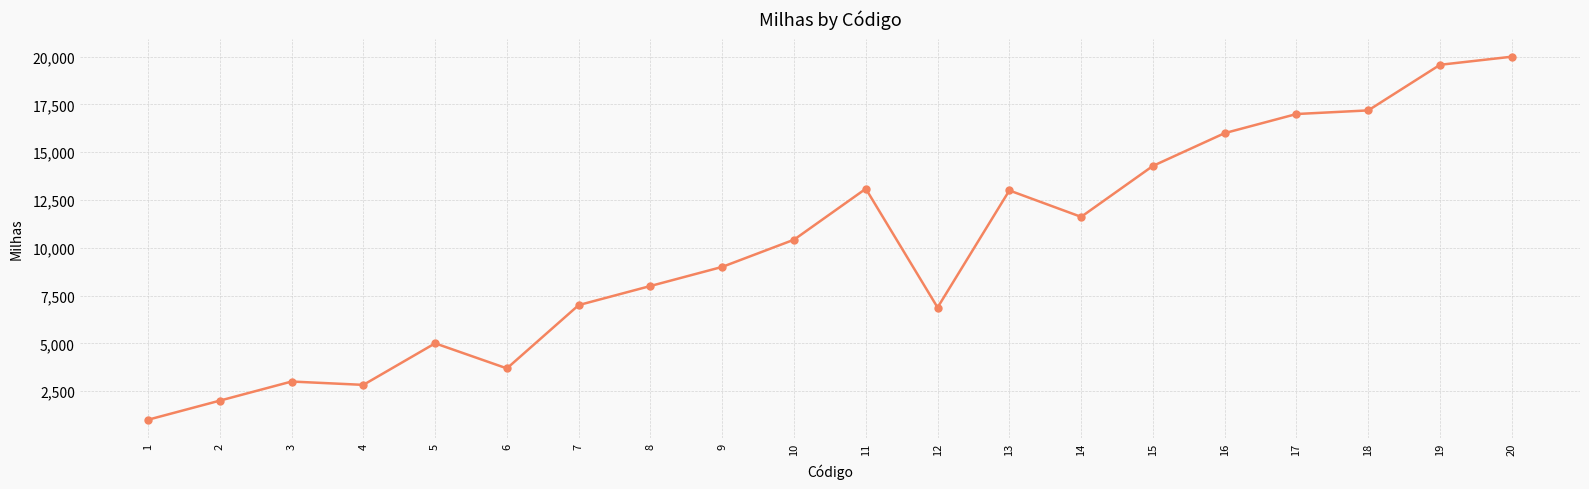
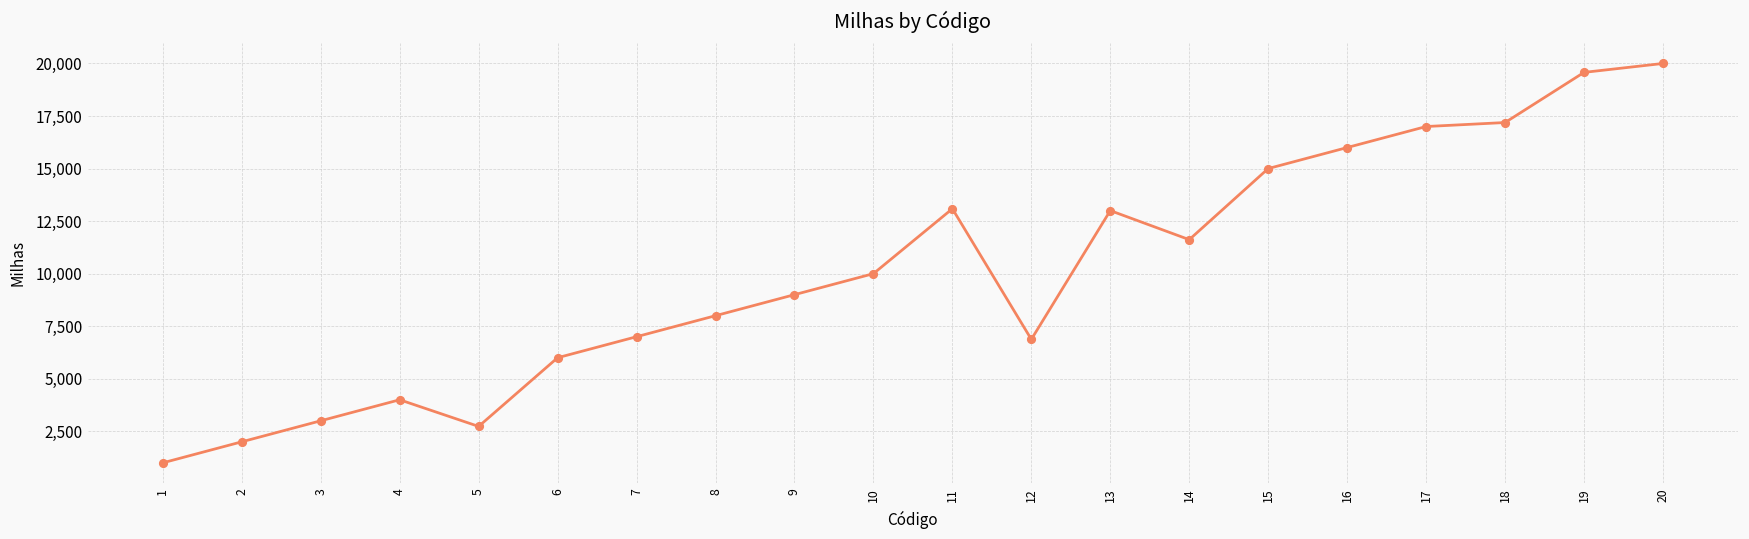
4: 2,800 -> 4,000
5: 5,000 -> 2,700
6: 3,700 -> 6,000
10: 10,400 -> 10,000
15: 14,300 -> 15,000
